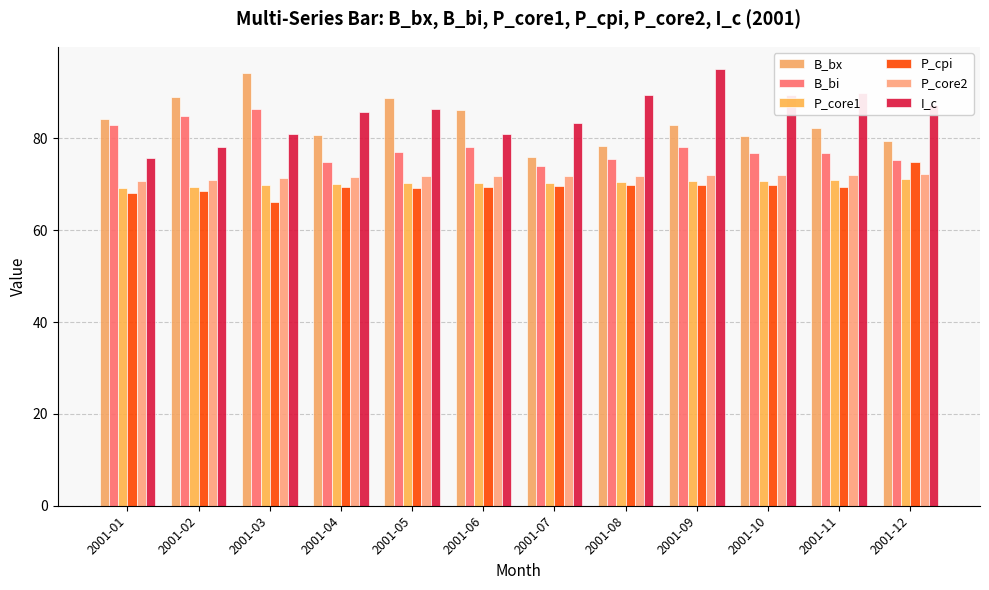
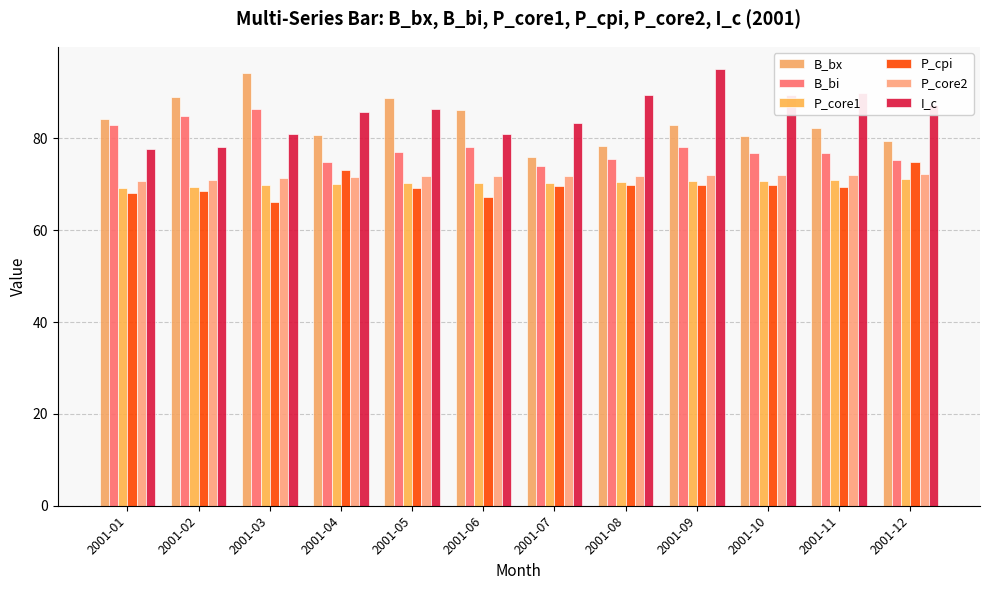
I_c, 2001-01: 76 -> 78
P_cpi, 2001-04: 69 -> 73
P_cpi, 2001-06: 69 -> 67
